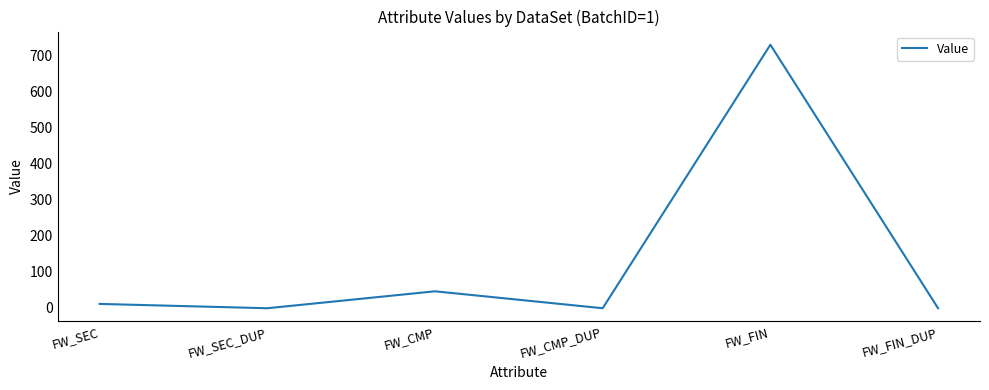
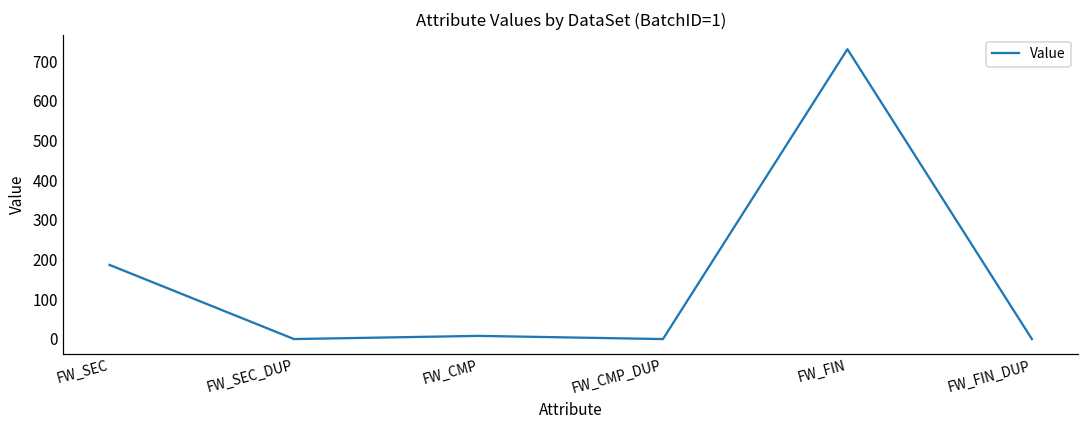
FW_SEC: 10 -> 190
FW_CMP: 50 -> 10
